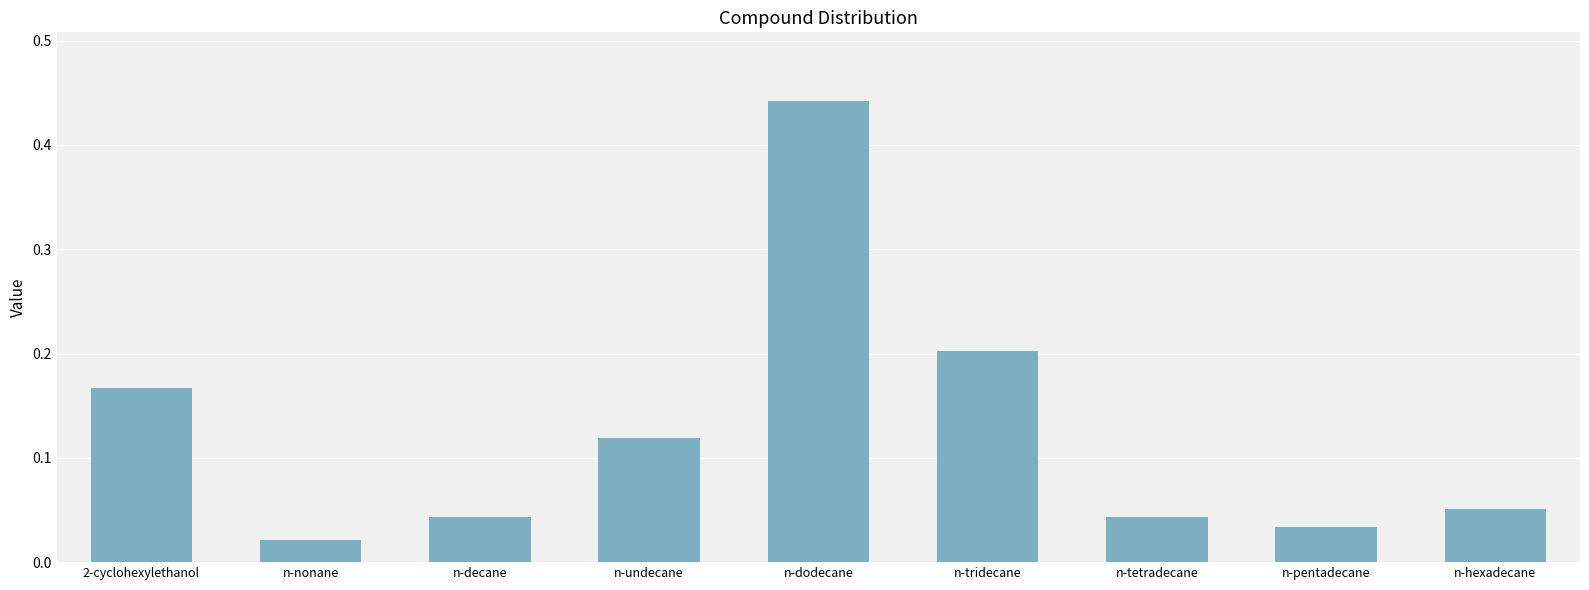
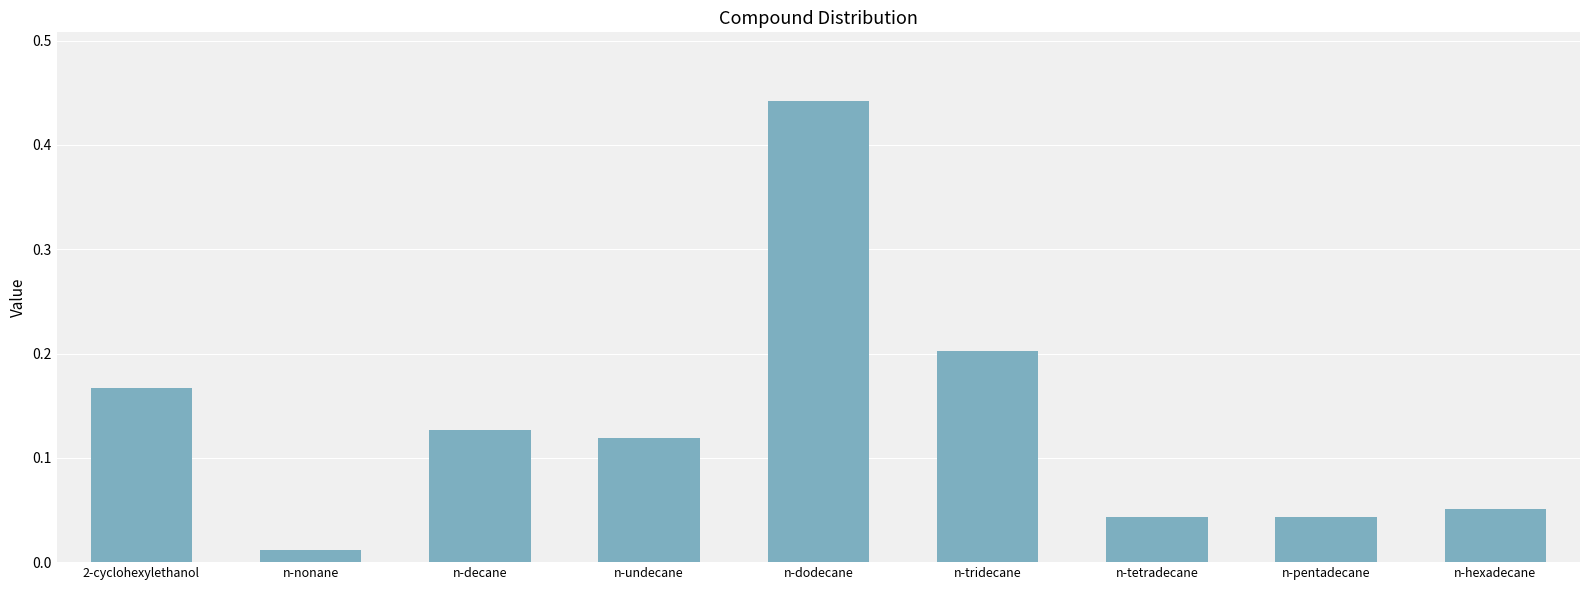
n-nonane: 0.022 -> 0.012
n-decane: 0.043 -> 0.127
n-pentadecane: 0.034 -> 0.043
